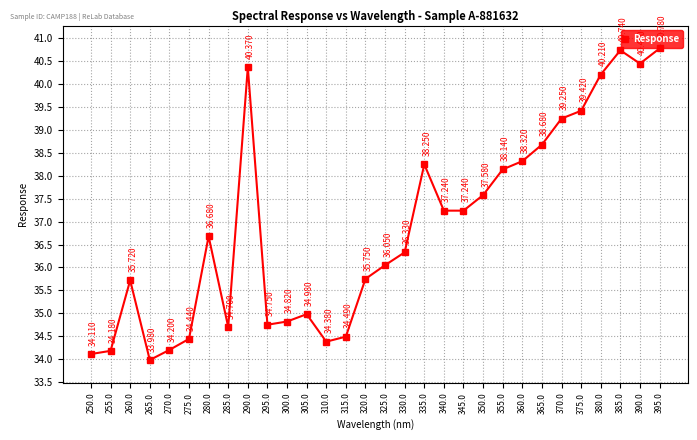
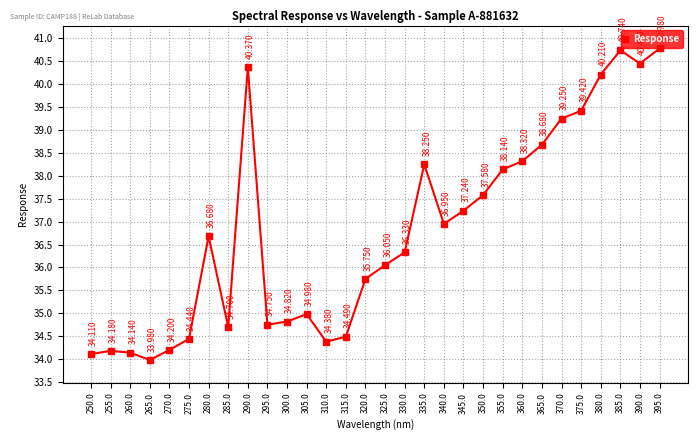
260.0: 35.720 -> 34.140
340.0: 37.240 -> 36.950
